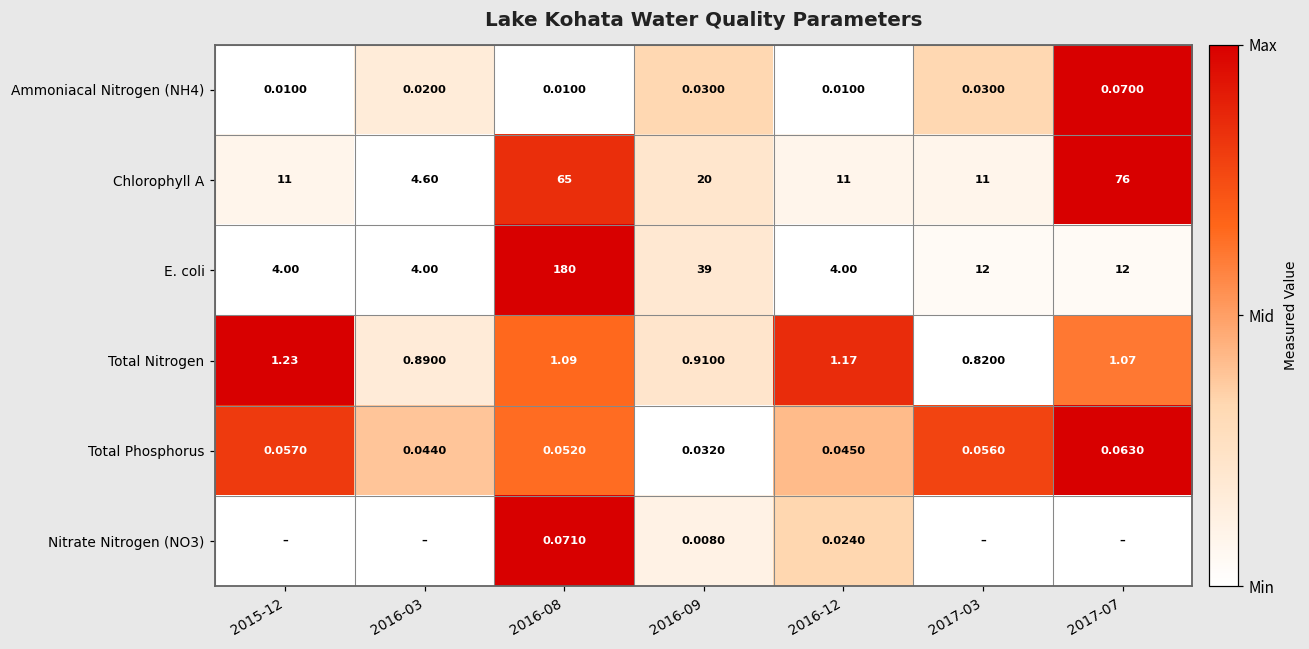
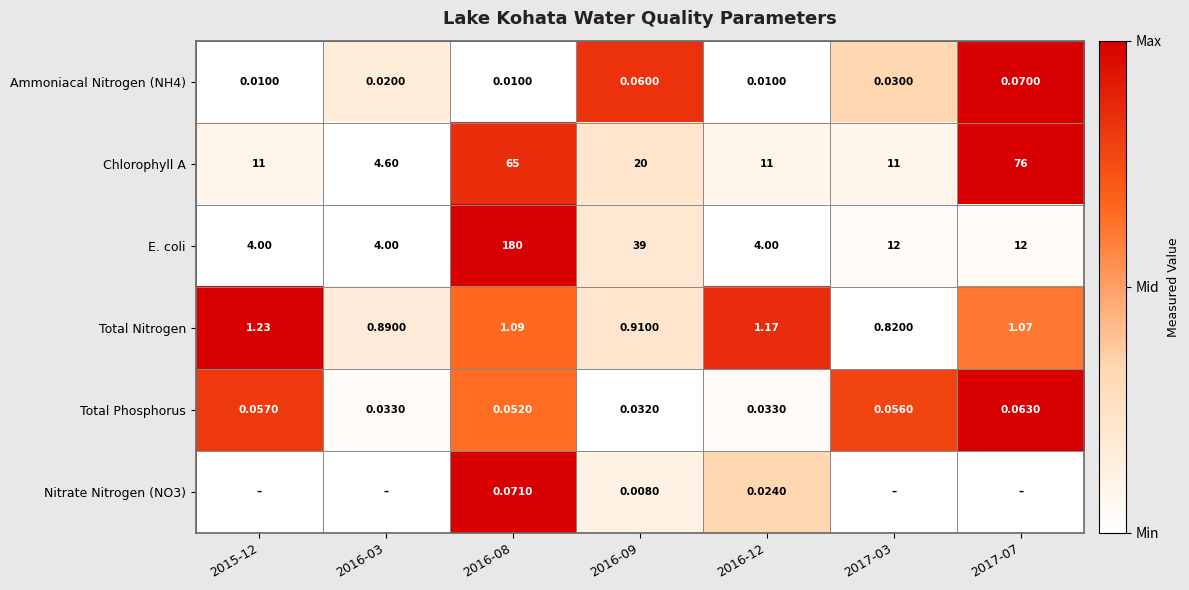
Ammoniacal Nitrogen (NH4), 2016-09: 0.0300 -> 0.0600
Total Phosphorus, 2016-03: 0.0440 -> 0.0330
Total Phosphorus, 2016-12: 0.0450 -> 0.0330
